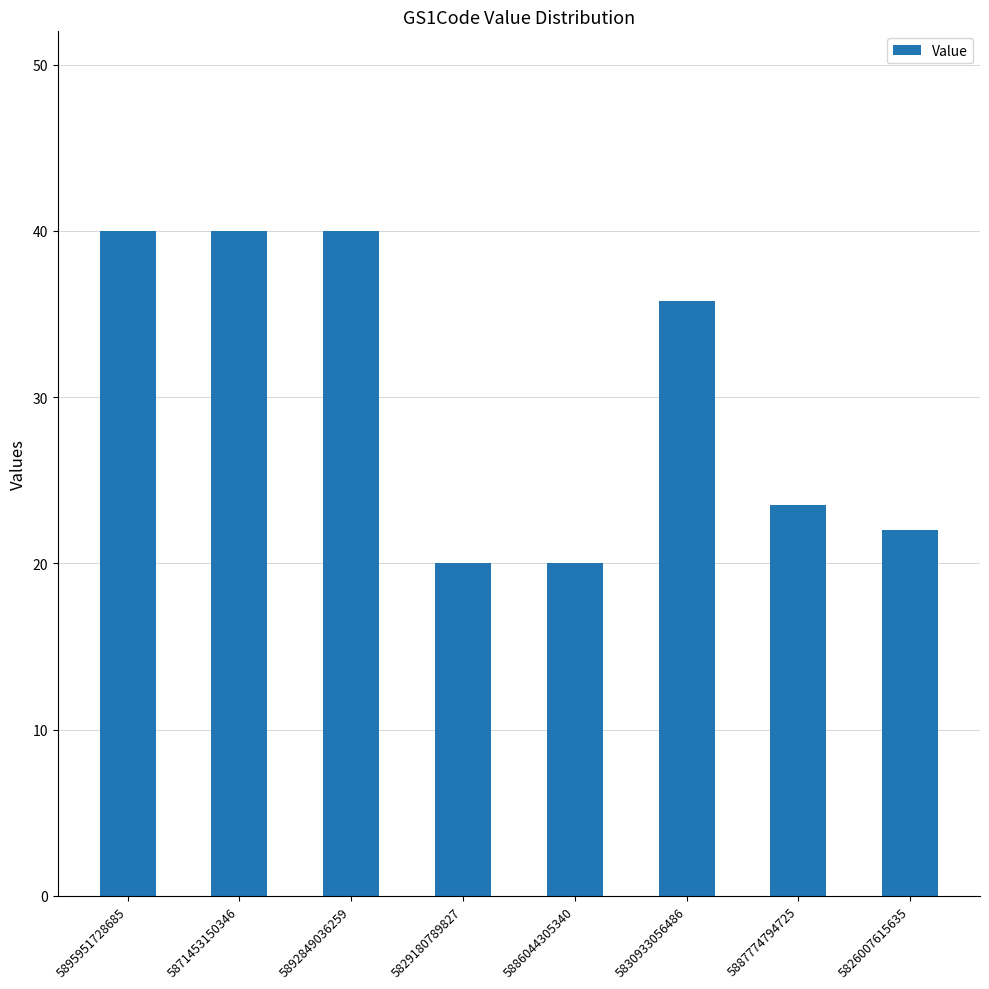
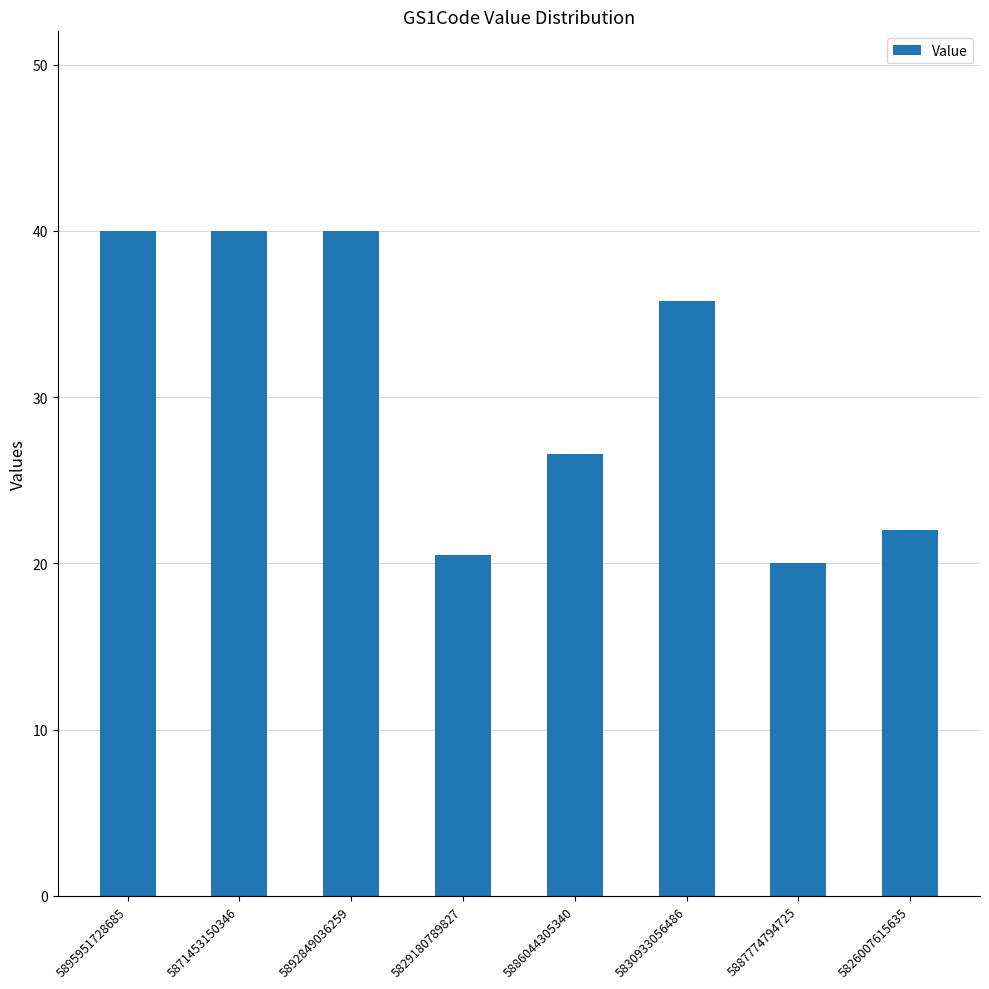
5829180789827: 20.0 -> 20.5
5886044305340: 20.0 -> 26.6
5887774794725: 23.5 -> 20.0
